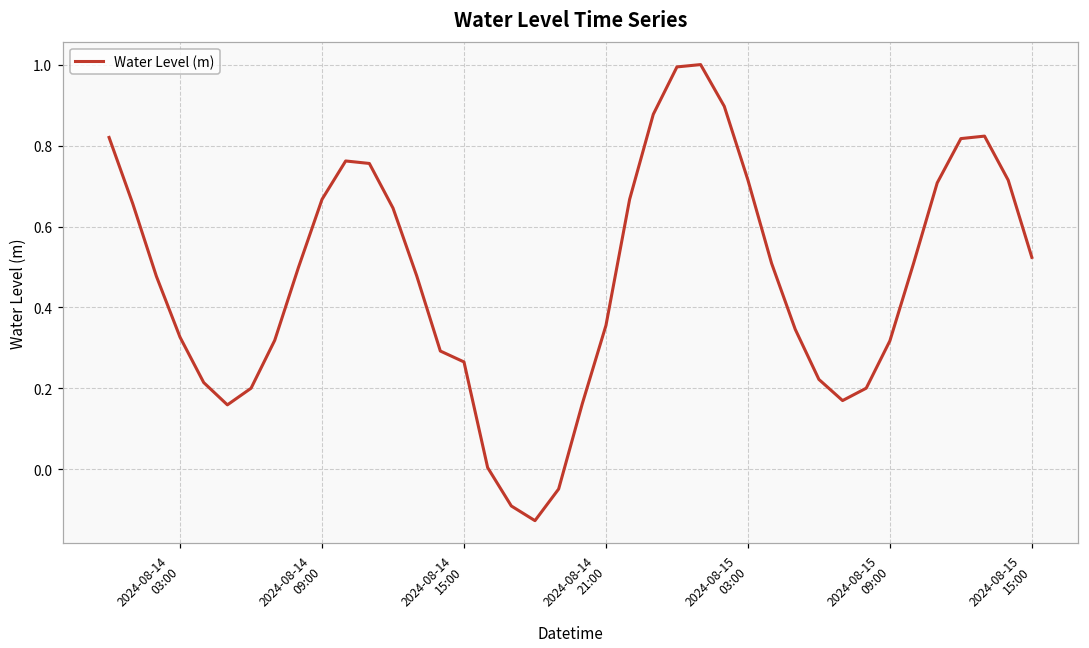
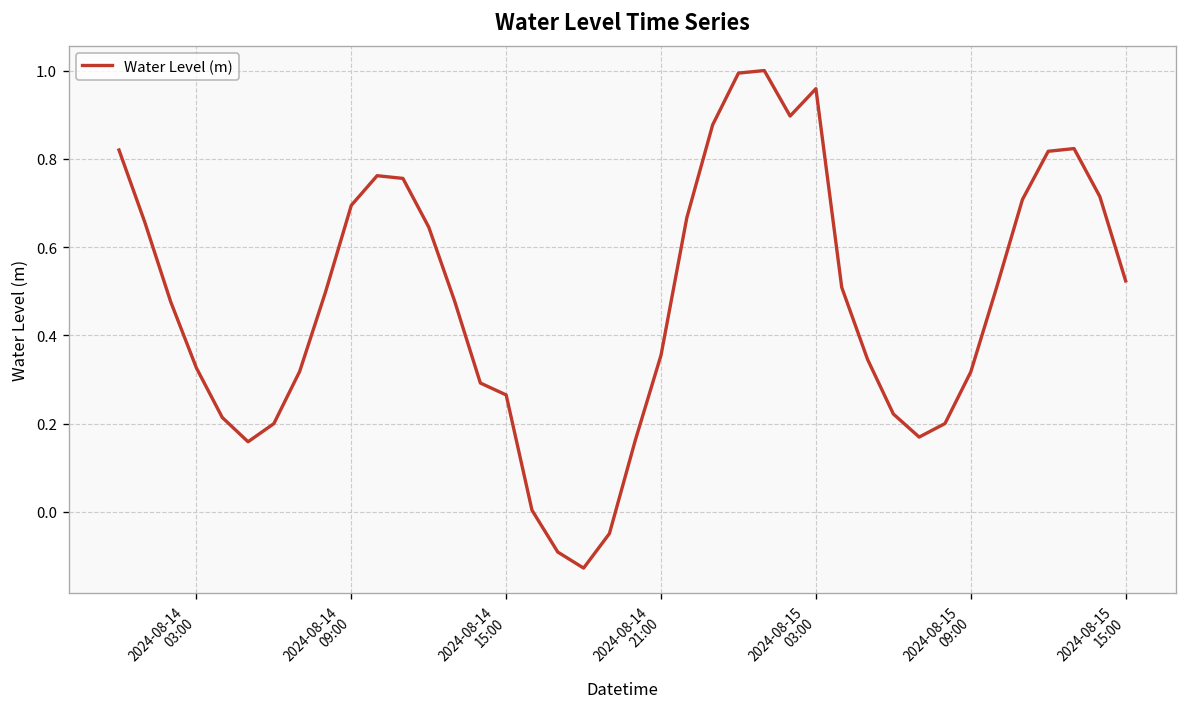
2024-08-14 09:00: 0.67 -> 0.69
2024-08-15 03:00: 0.71 -> 0.96
